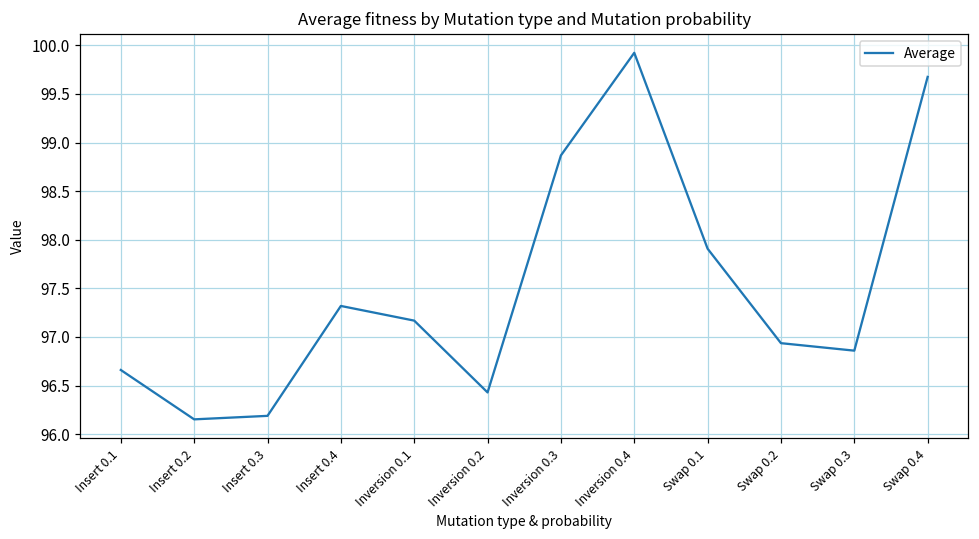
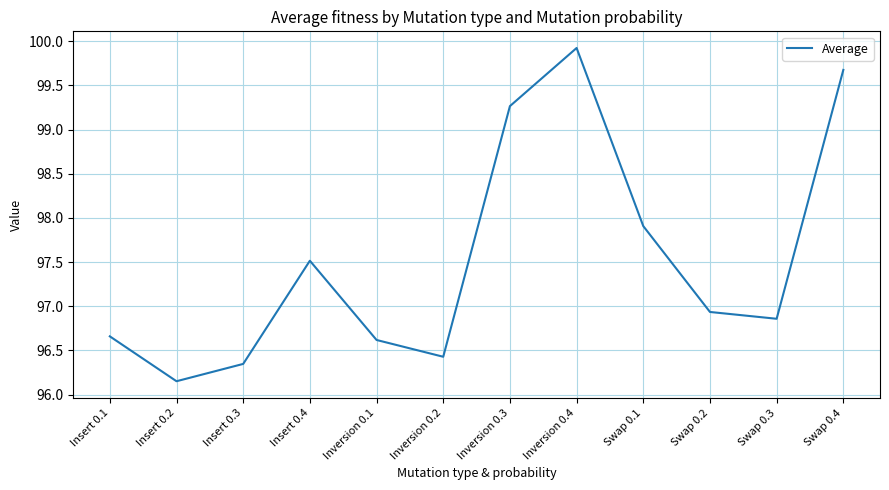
Insert 0.3: 96.2 -> 96.3
Insert 0.4: 97.3 -> 97.5
Inversion 0.1: 97.2 -> 96.6
Inversion 0.3: 98.9 -> 99.3
